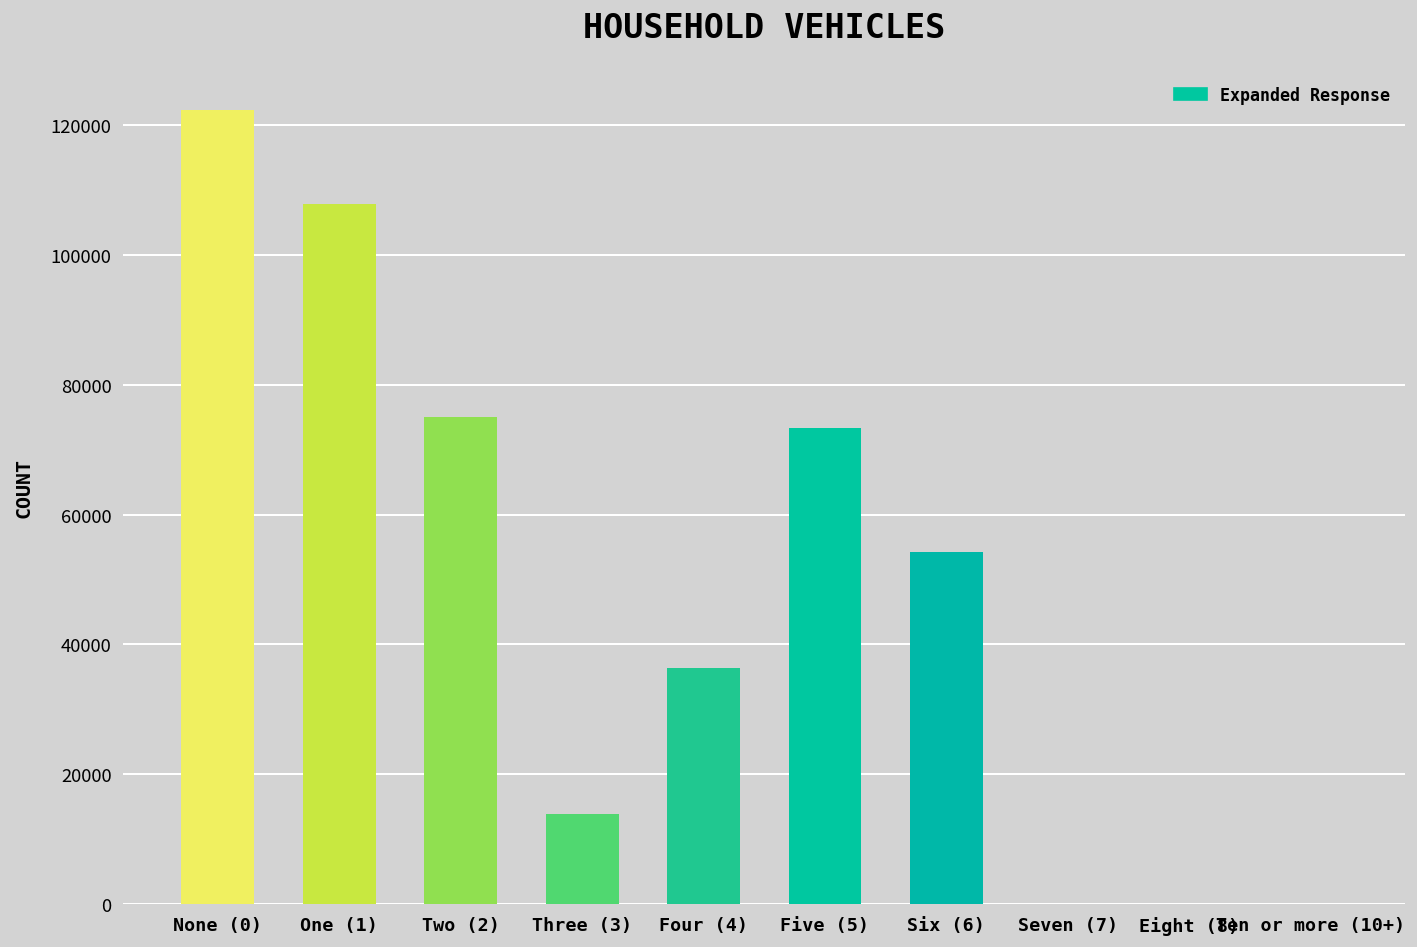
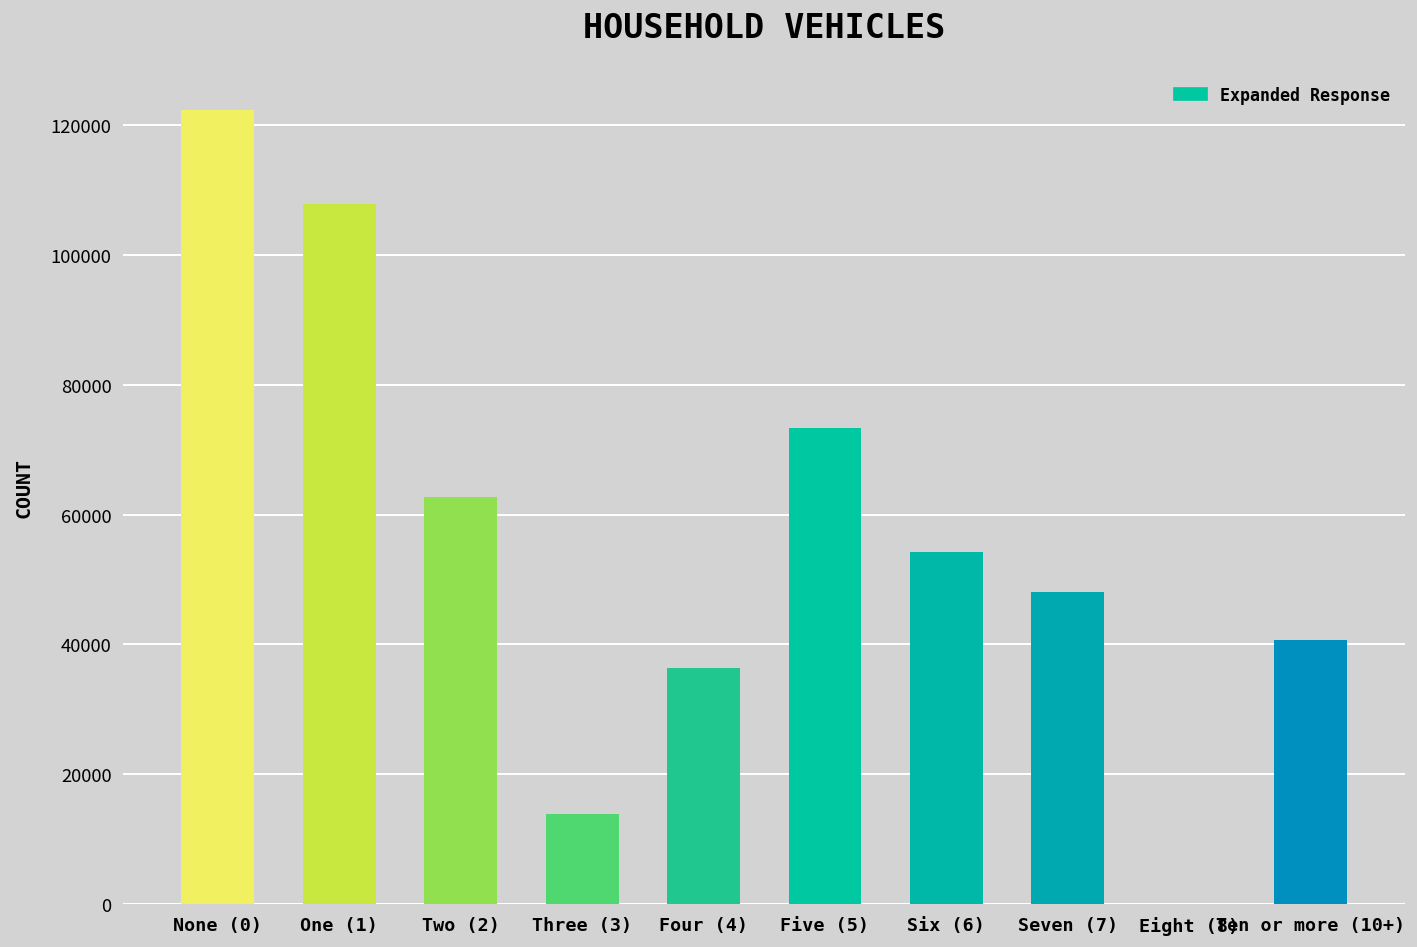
Two (2): 75000 -> 63000
Seven (7): 0 -> 48000
Ten or more (10+): 0 -> 41000
